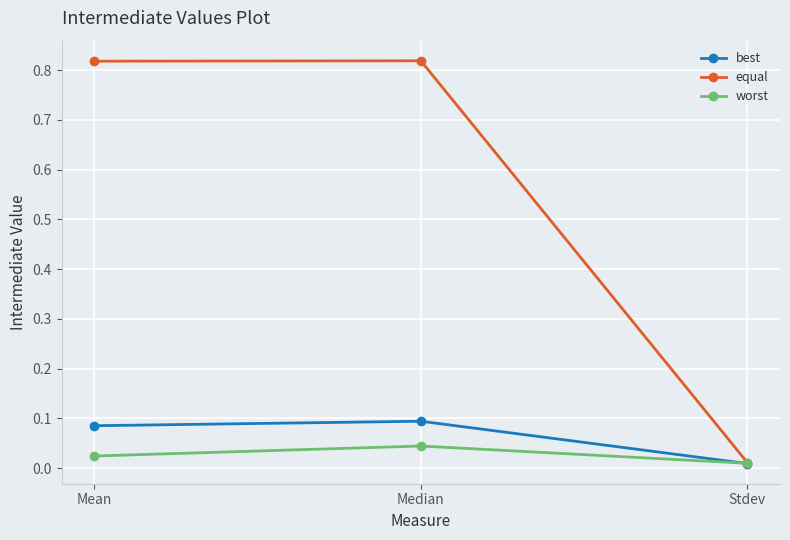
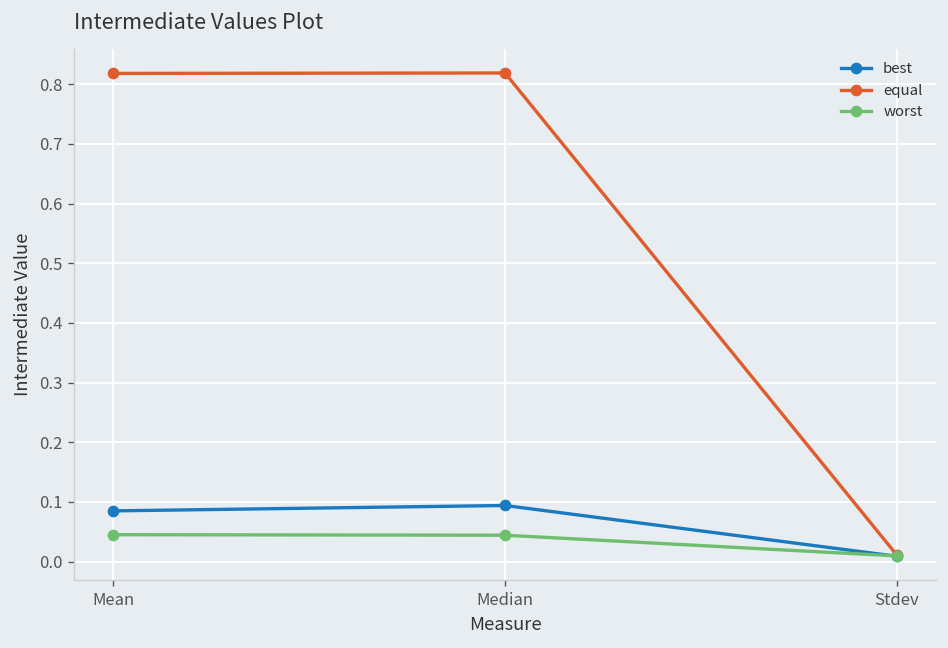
worst, Mean: 0.02 -> 0.05
